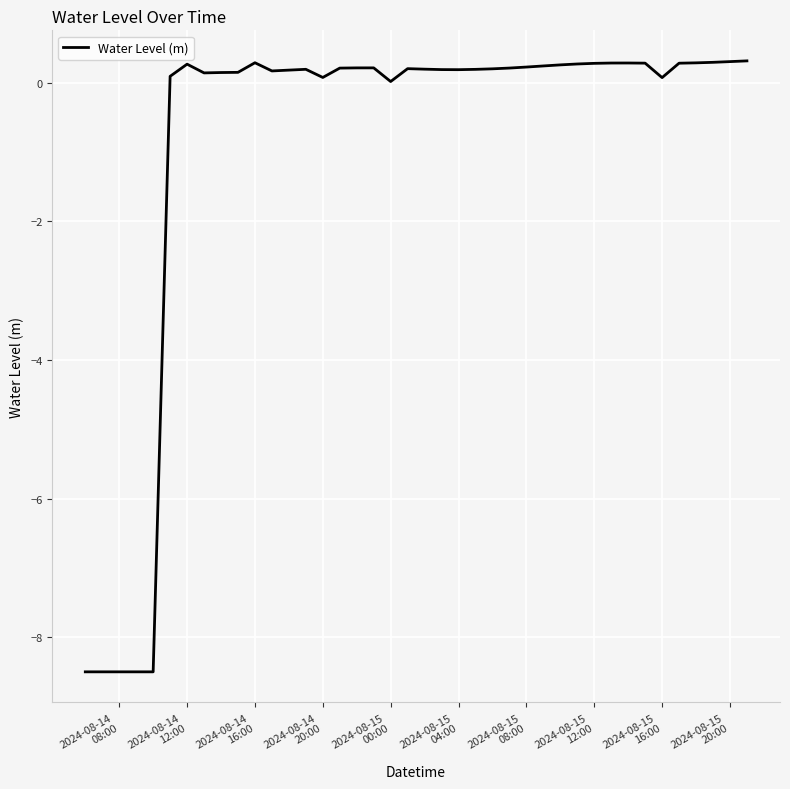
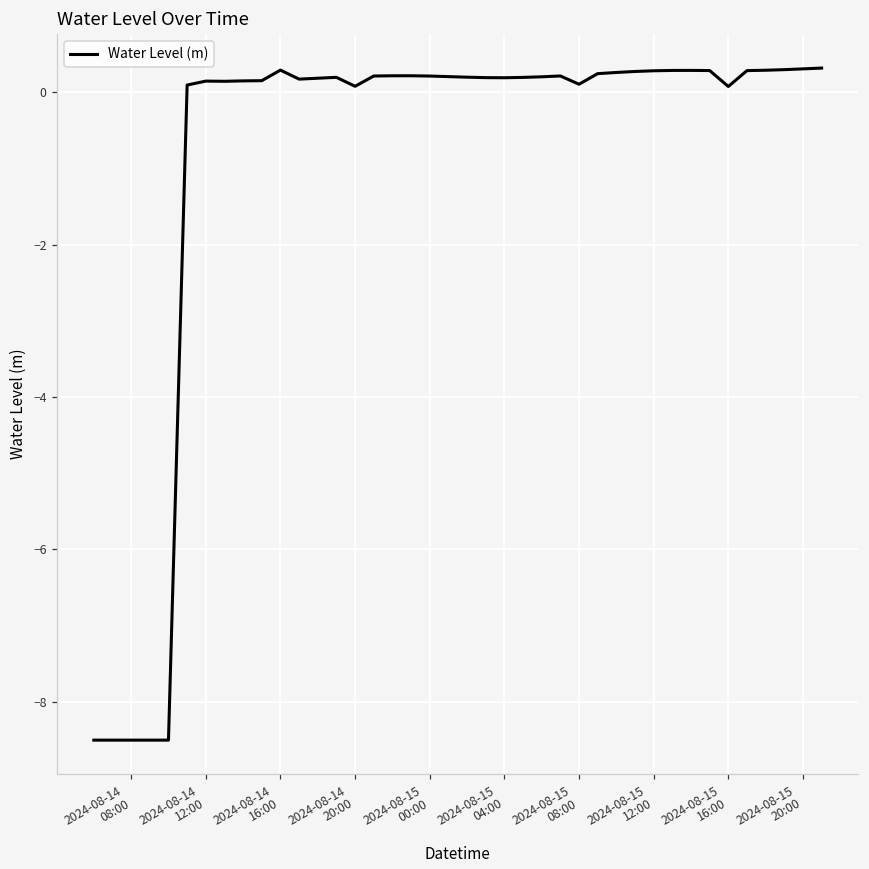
2024-08-14 12:00: 0.3 -> 0.1
2024-08-15 00:00: 0.0 -> 0.2
2024-08-15 08:00: 0.2 -> 0.1
